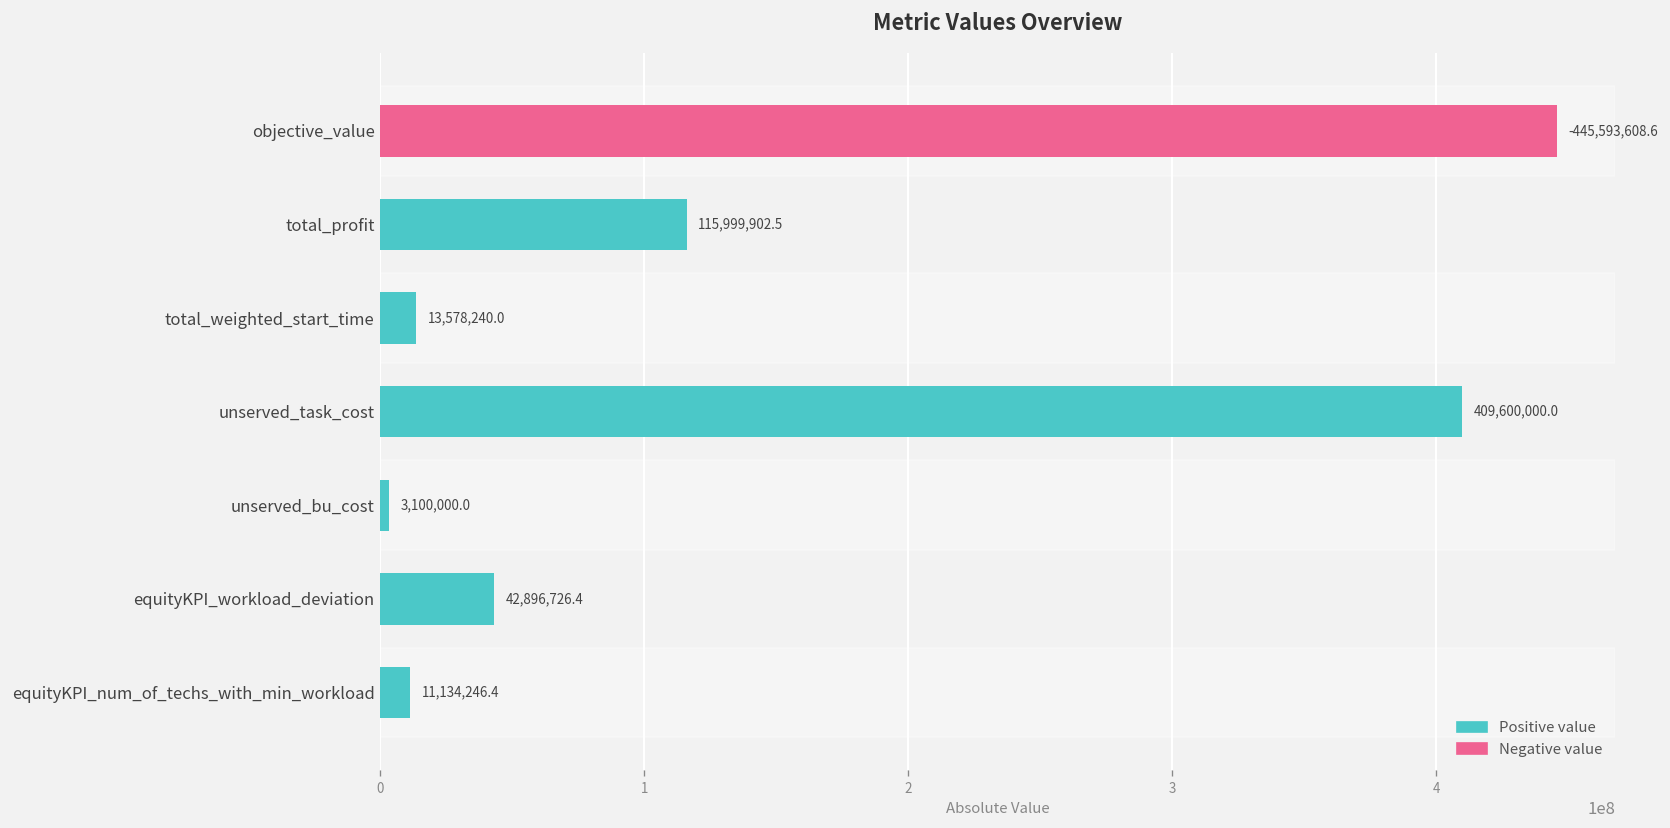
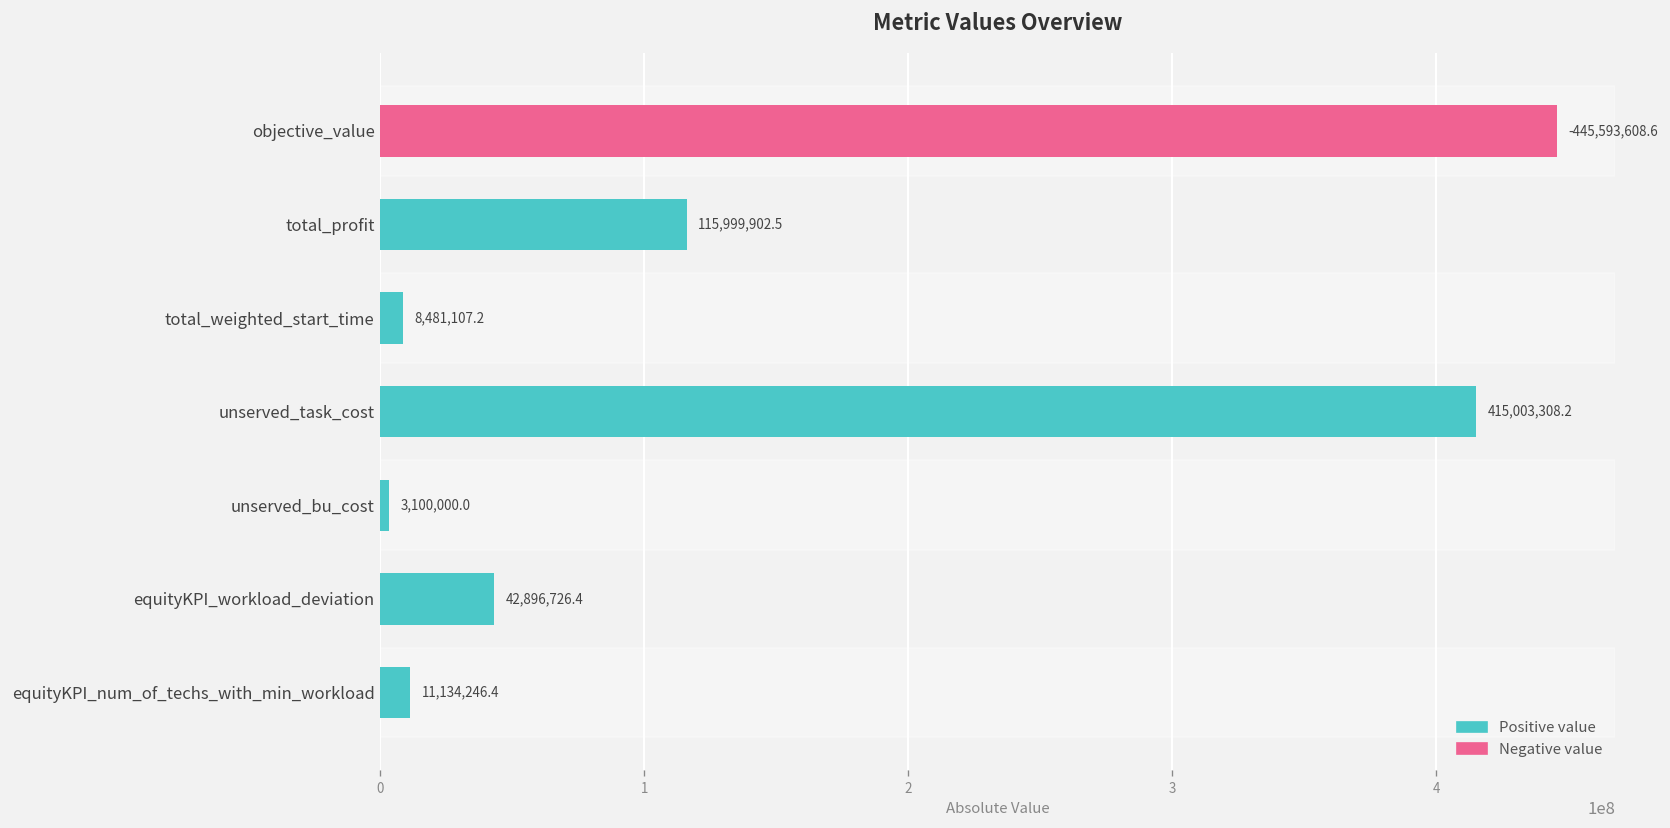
total_weighted_start_time: 13,578,240.0 -> 8,481,107.2
unserved_task_cost: 409,600,000.0 -> 415,003,308.2
